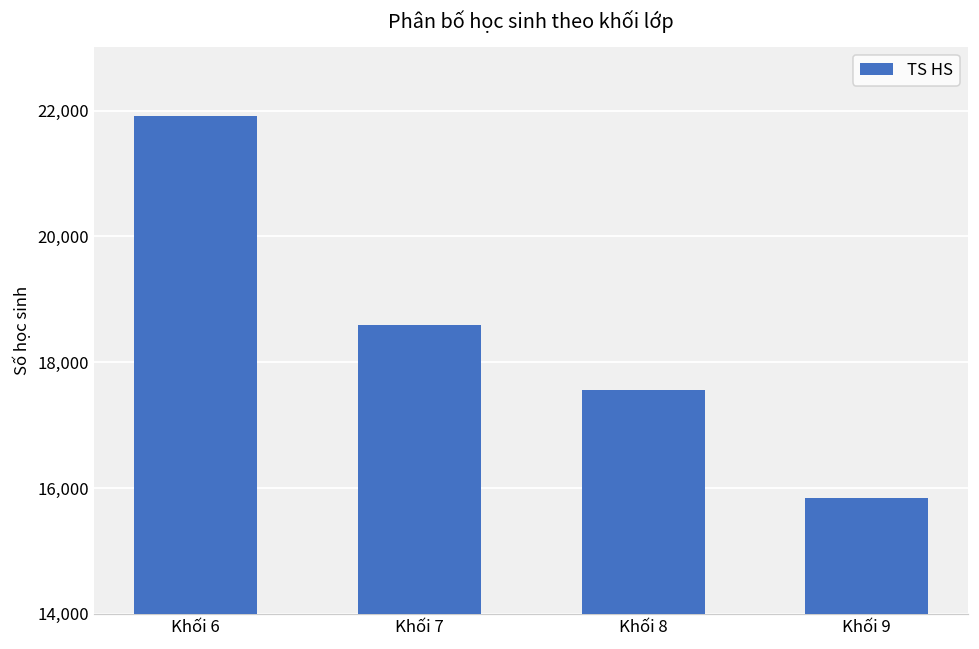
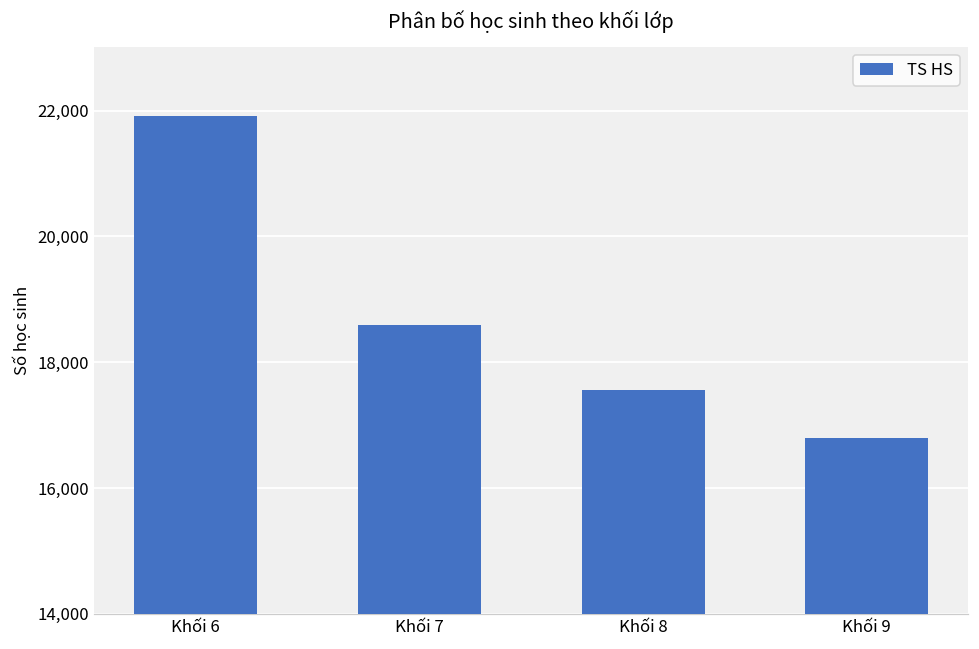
Khối 9: 15,800 -> 16,800
